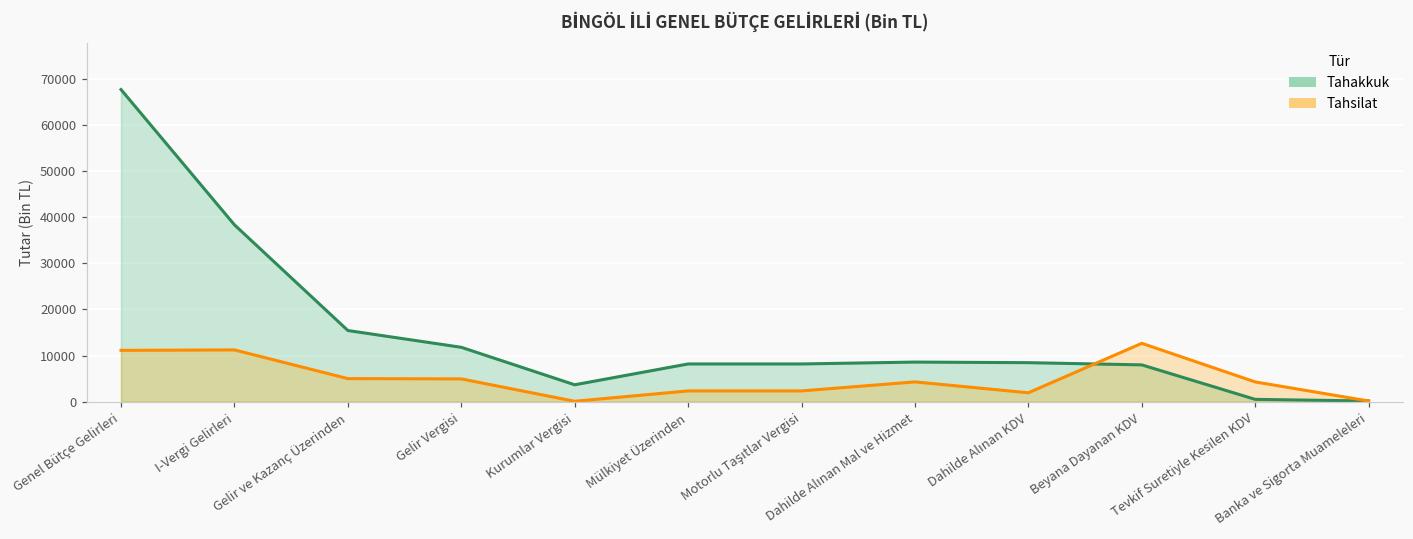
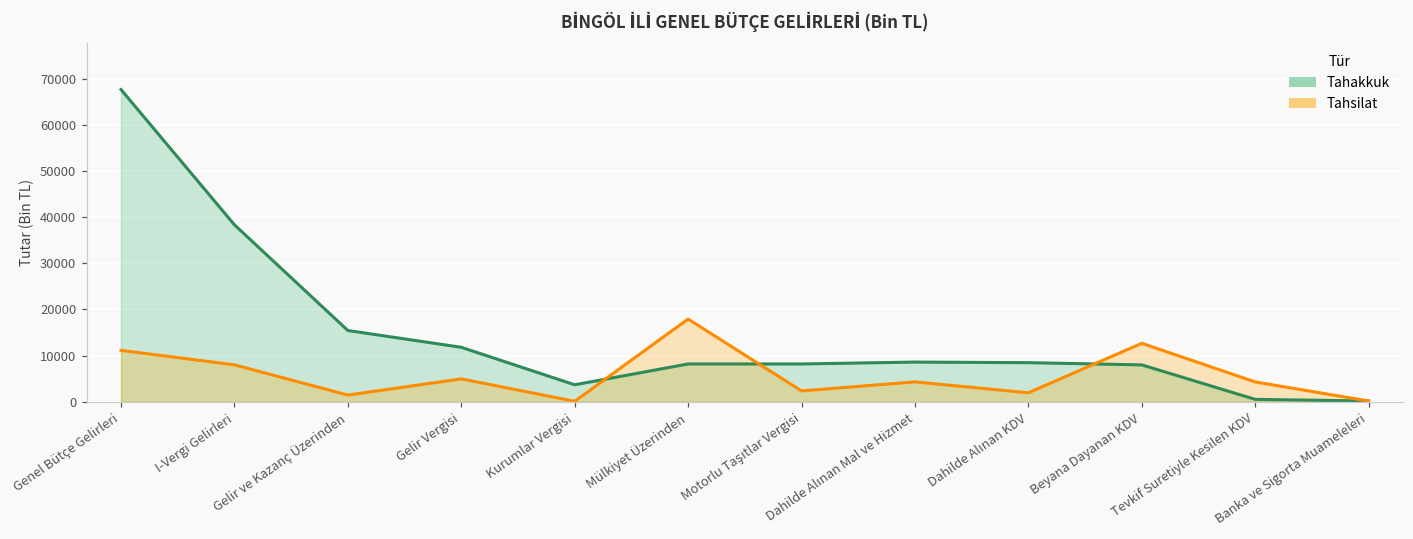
Tahsilat, I-Vergi Gelirleri: 11000 -> 8000
Tahsilat, Gelir ve Kazanç Üzerinden: 5000 -> 1000
Tahsilat, Mülkiyet Üzerinden: 2000 -> 18000
